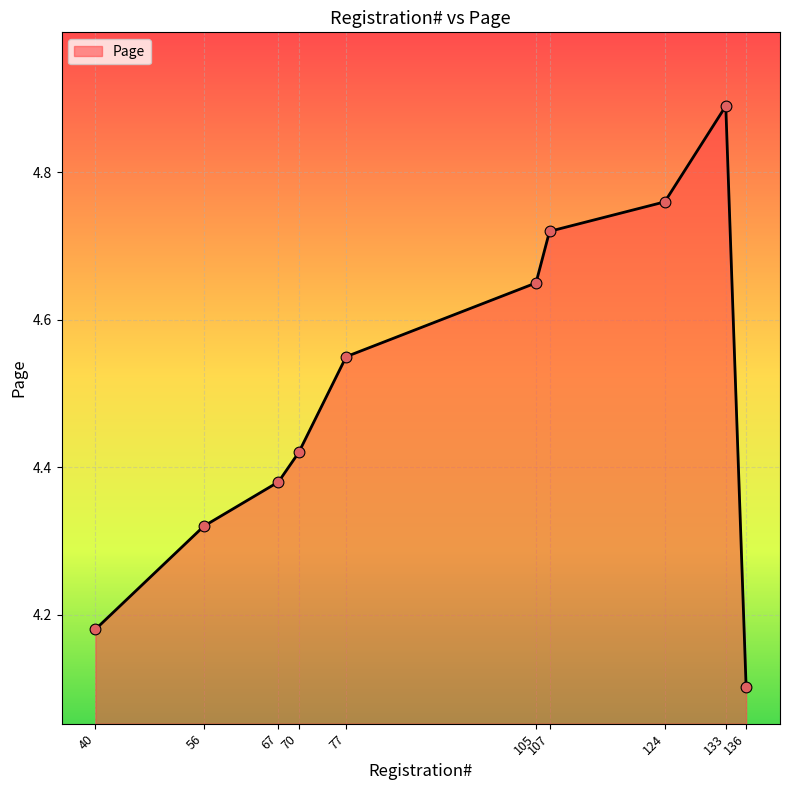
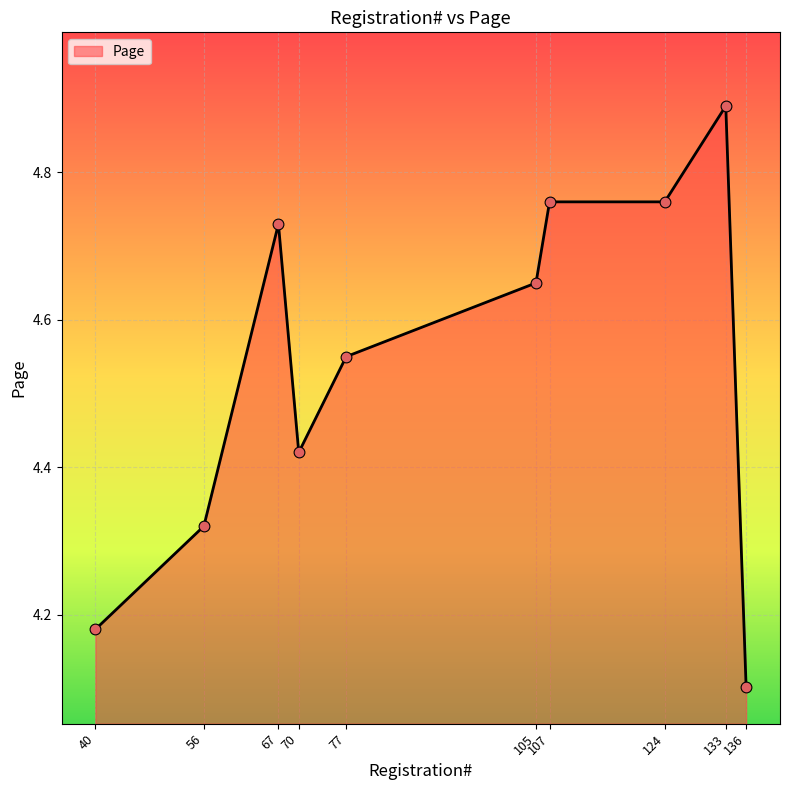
67: 4.38 -> 4.73
107: 4.72 -> 4.76
